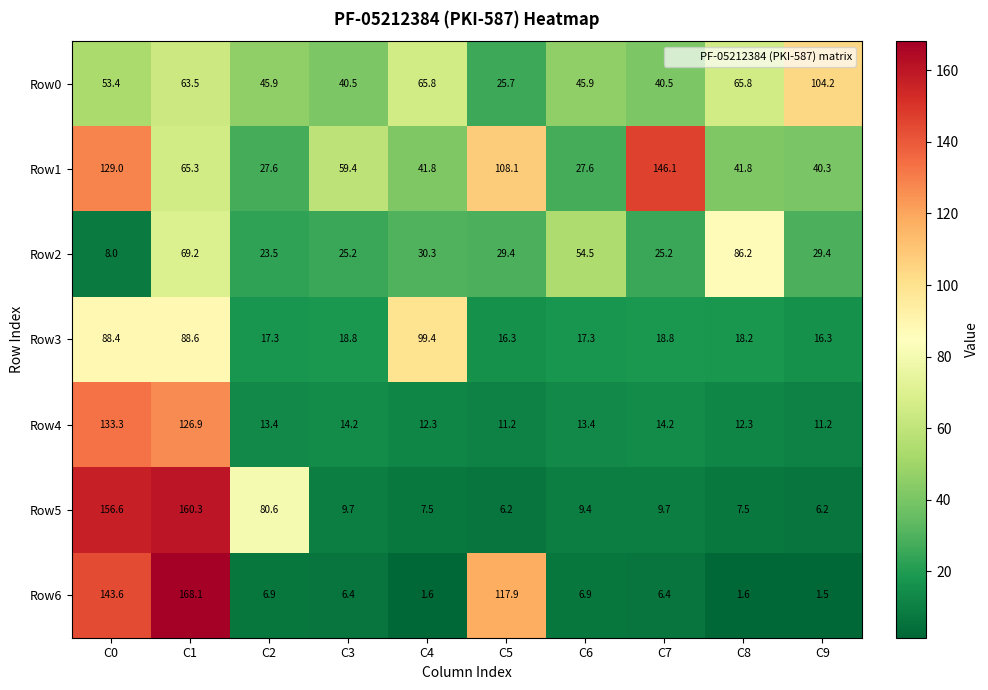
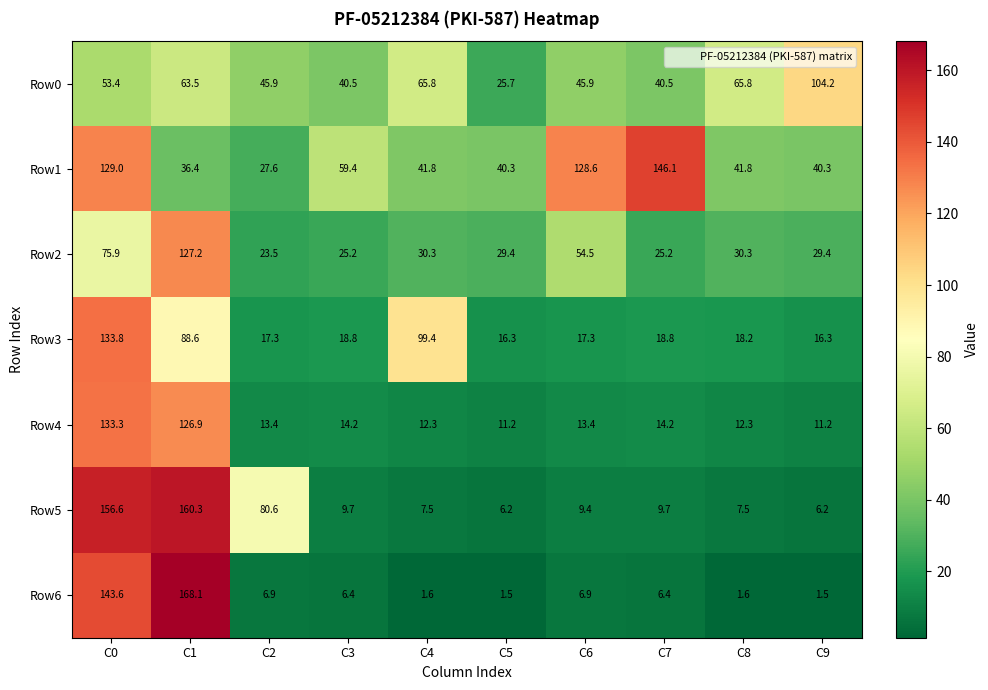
Row1, C1: 65.3 -> 36.4
Row1, C5: 108.1 -> 40.3
Row1, C6: 27.6 -> 128.6
Row2, C0: 8.0 -> 75.9
Row2, C1: 69.2 -> 127.2
Row2, C8: 86.2 -> 30.3
Row3, C0: 88.4 -> 133.8
Row6, C5: 117.9 -> 1.5
